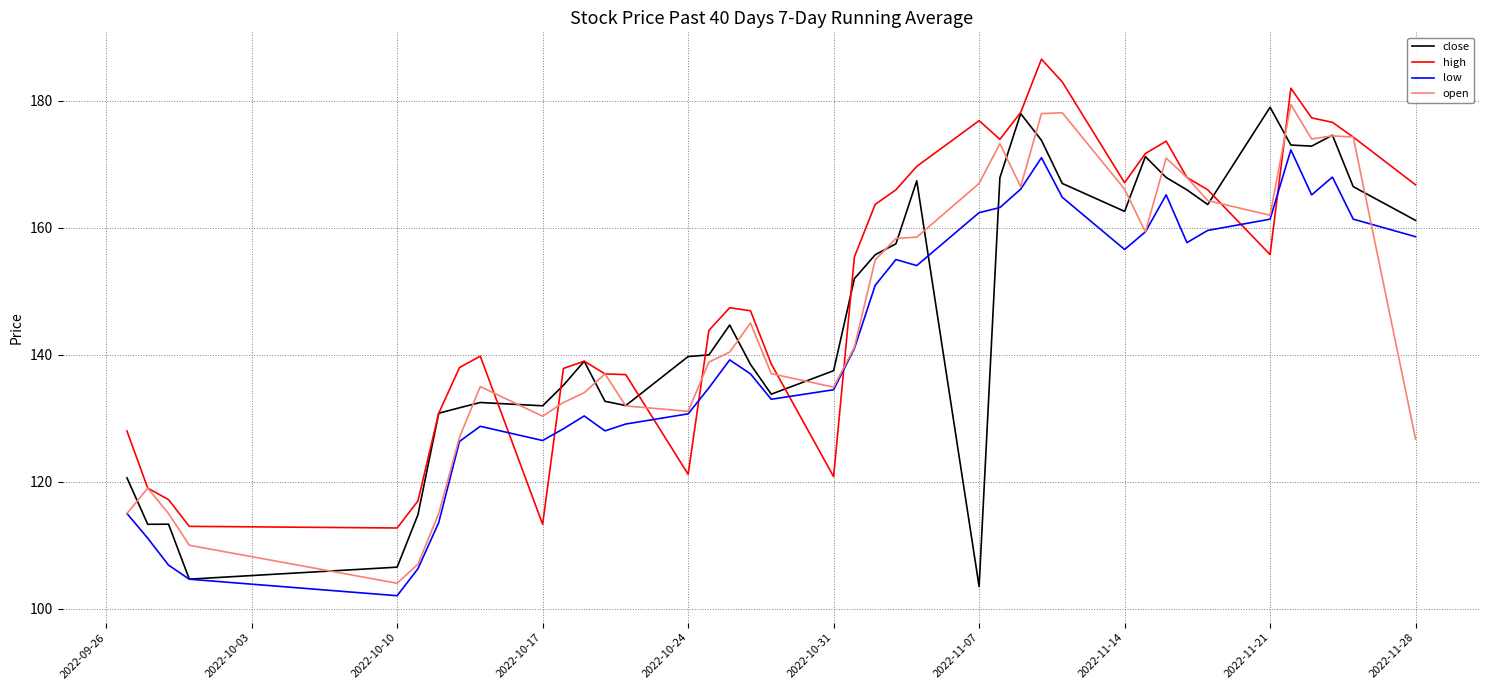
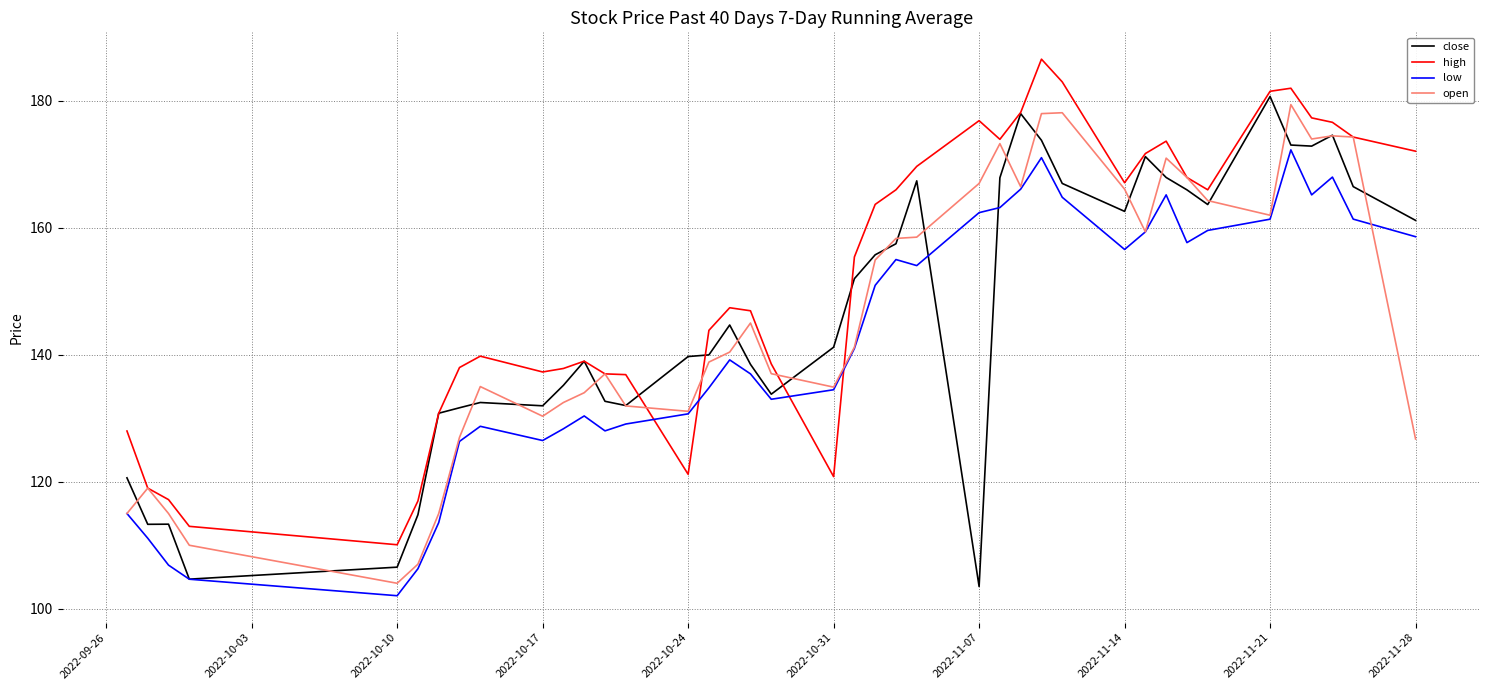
high, 2022-10-10: 113 -> 110
high, 2022-10-17: 113 -> 137
close, 2022-10-31: 138 -> 141
close, 2022-11-21: 179 -> 181
high, 2022-11-21: 156 -> 182
high, 2022-11-28: 167 -> 172
